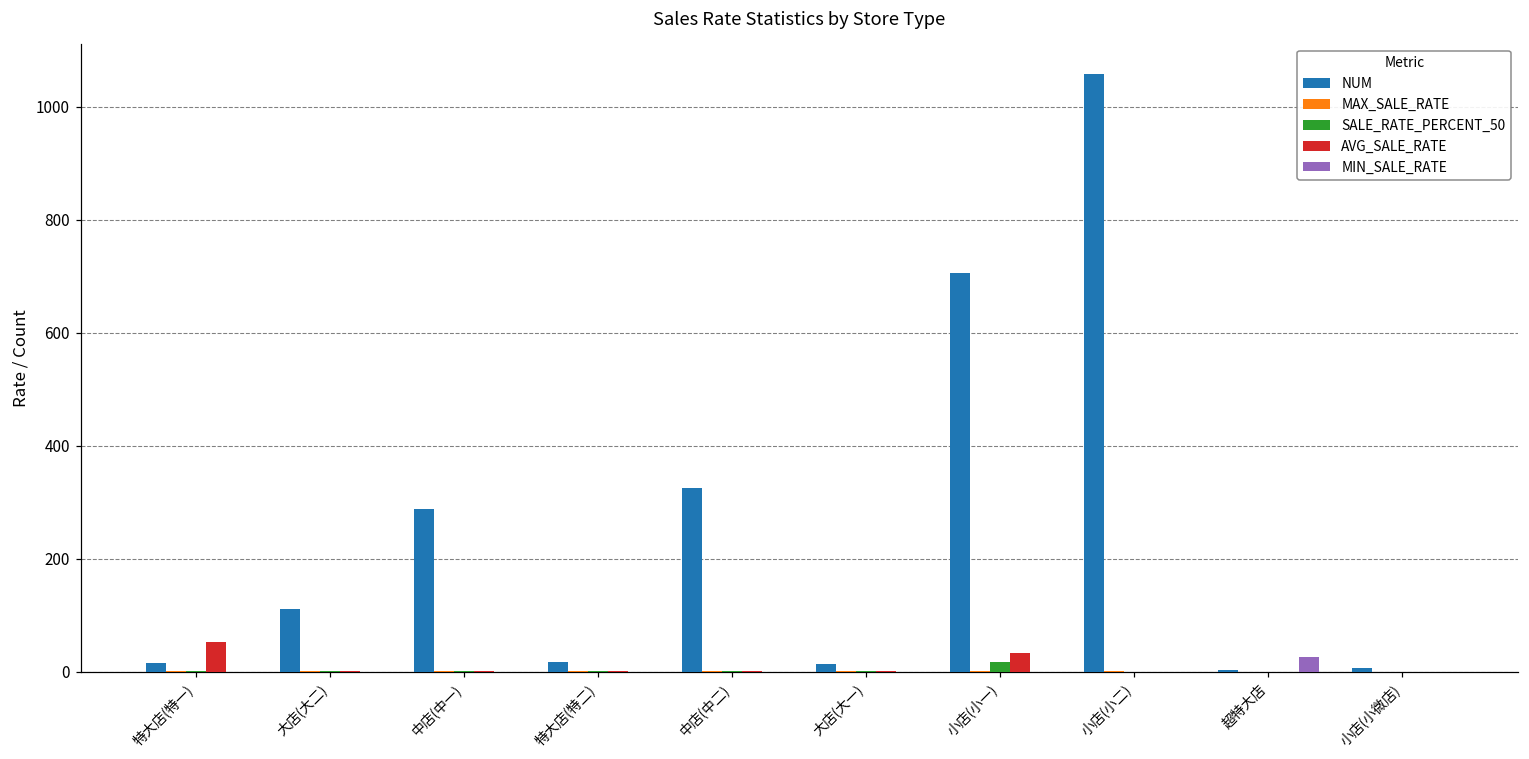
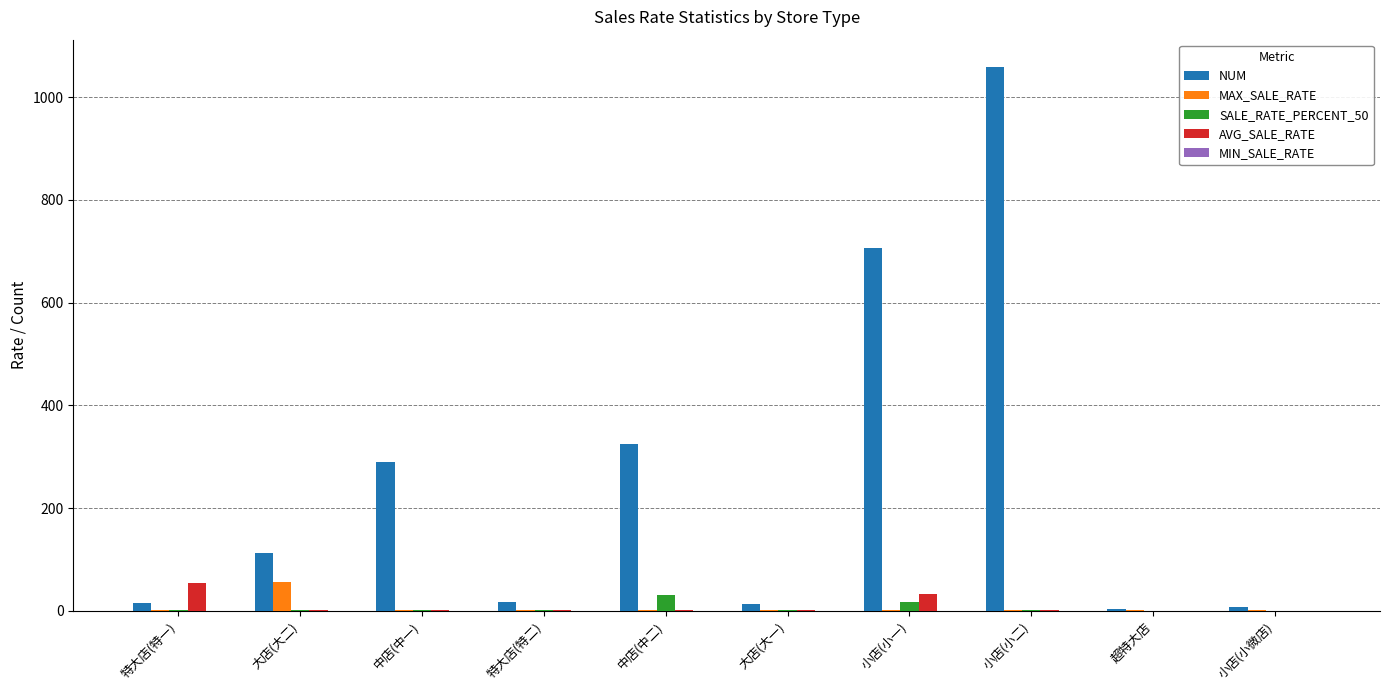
MAX_SALE_RATE, 大店(大二): 0 -> 60
SALE_RATE_PERCENT_50, 中店(中二): 0 -> 30
MIN_SALE_RATE, 超特大店: 30 -> 0
